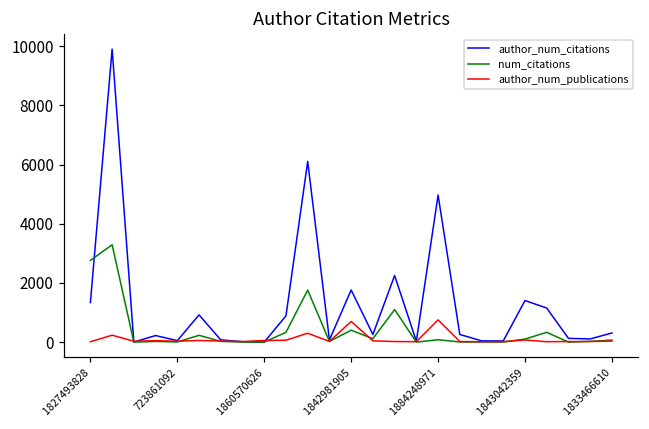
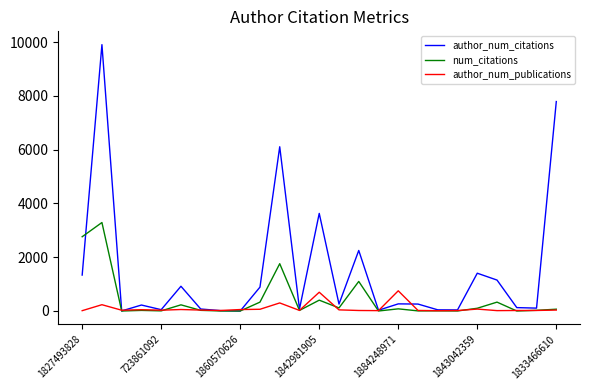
author_num_citations, 1842981905: 1800 -> 3600
author_num_citations, 1884248971: 5000 -> 300
author_num_citations, 1833466610: 300 -> 7800
